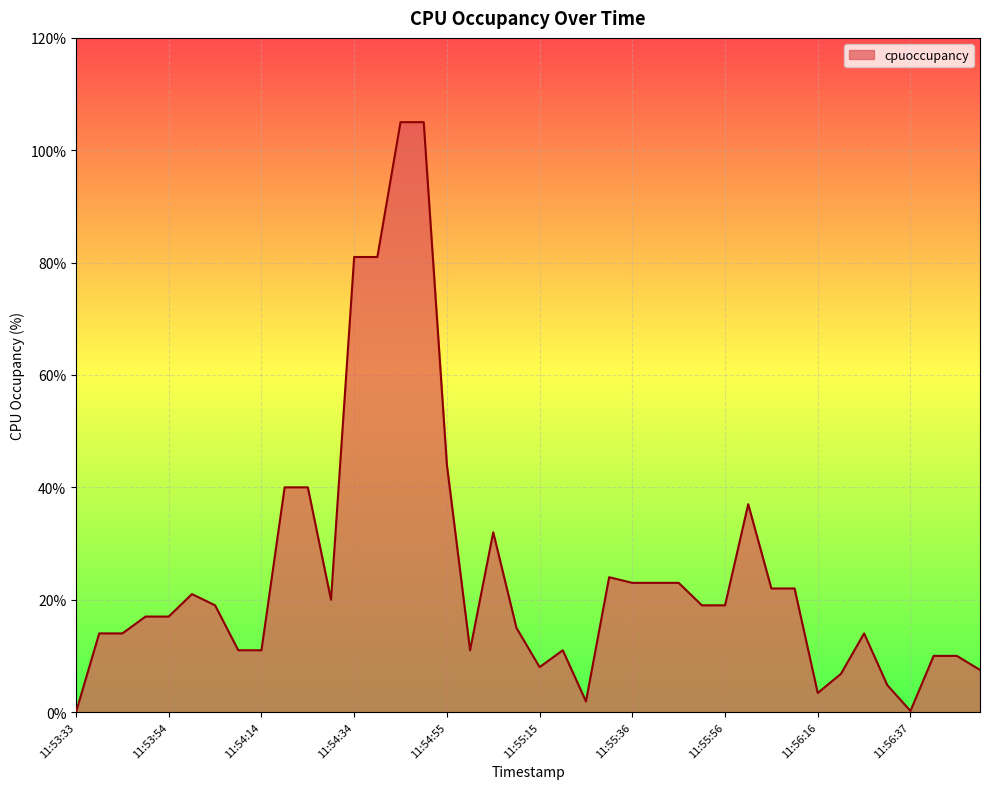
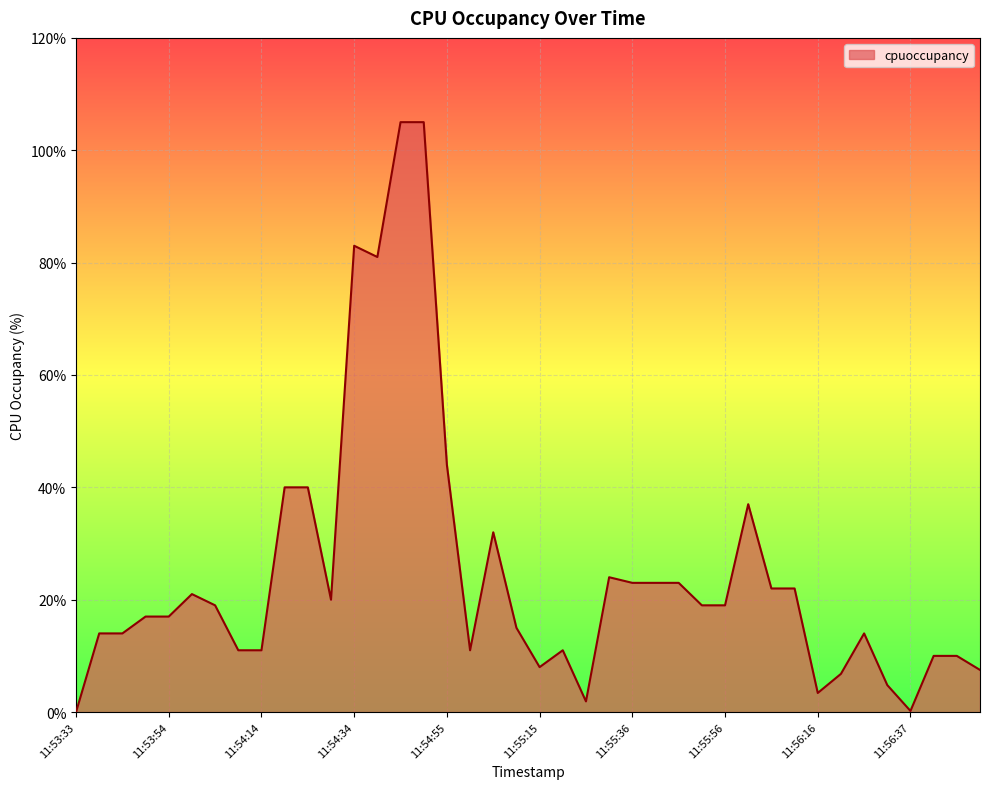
11:54:34: 81% -> 83%
